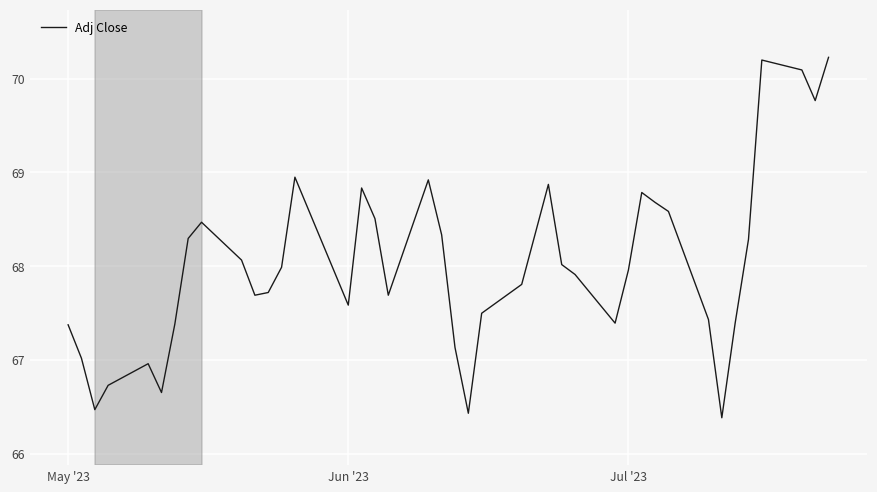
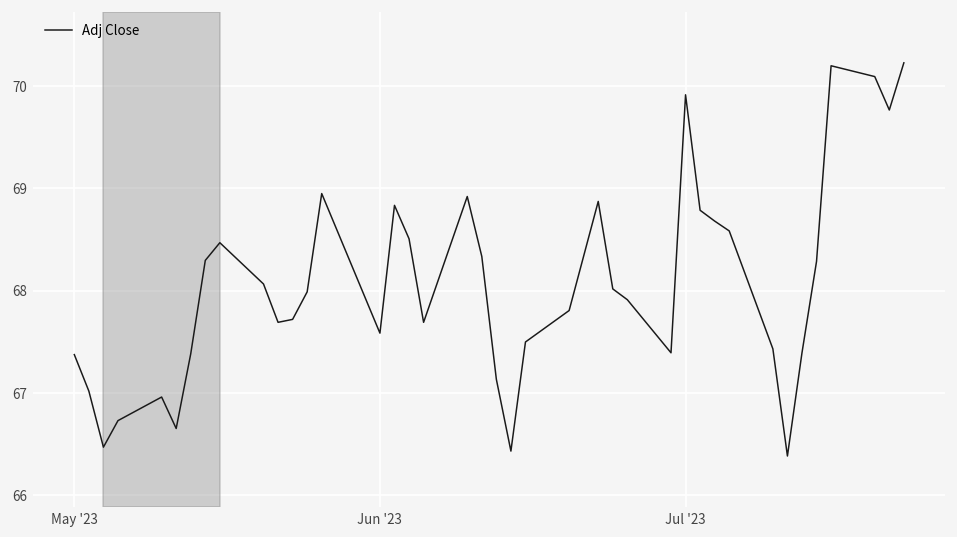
Jul '23: 68.0 -> 69.9
